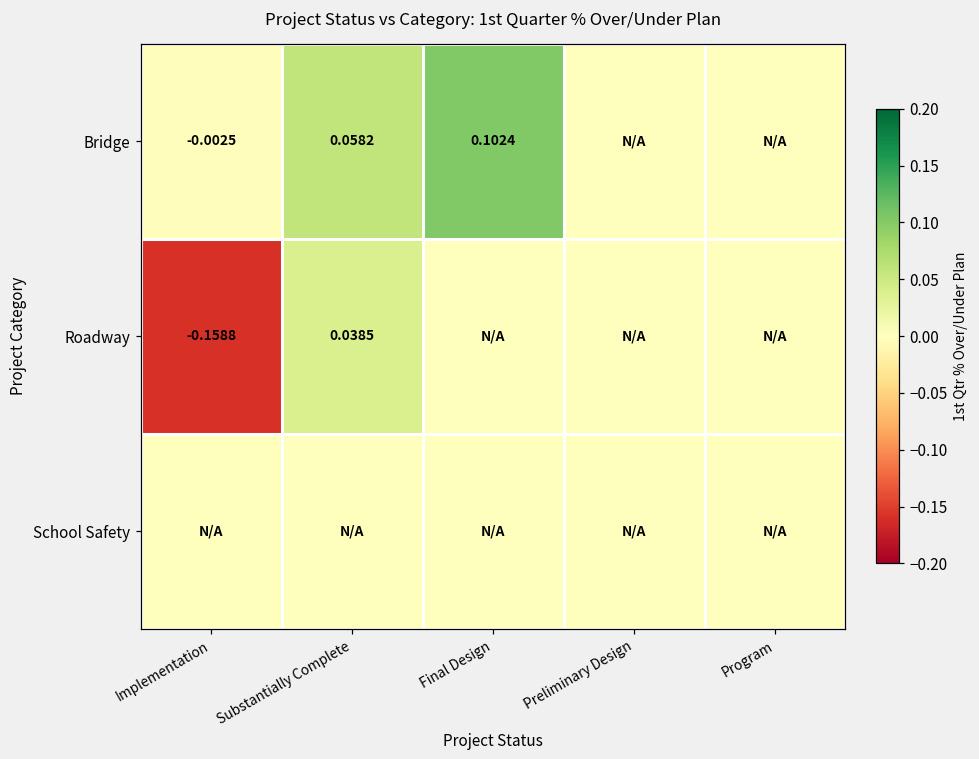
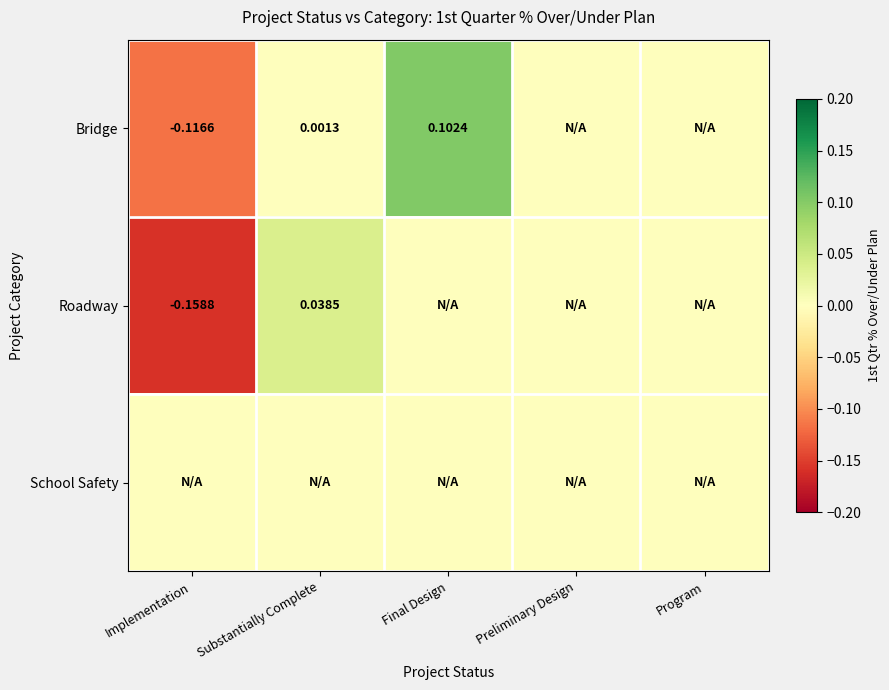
Bridge, Implementation: -0.0025 -> -0.1166
Bridge, Substantially Complete: 0.0582 -> 0.0013
